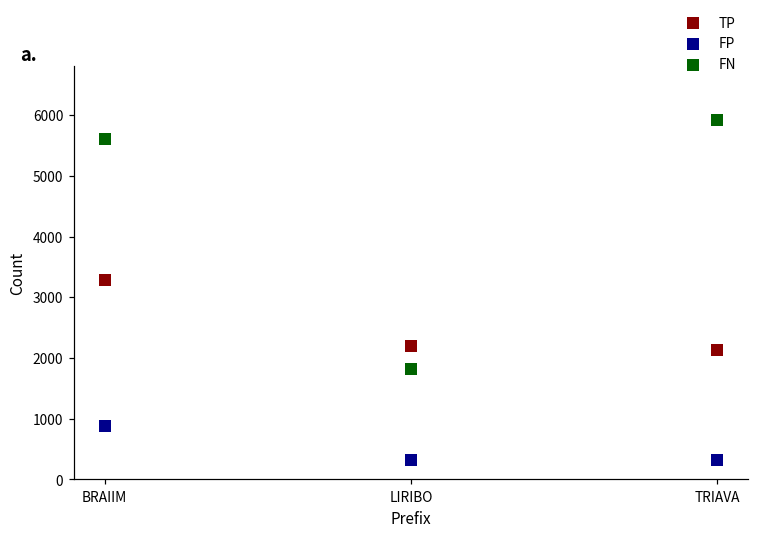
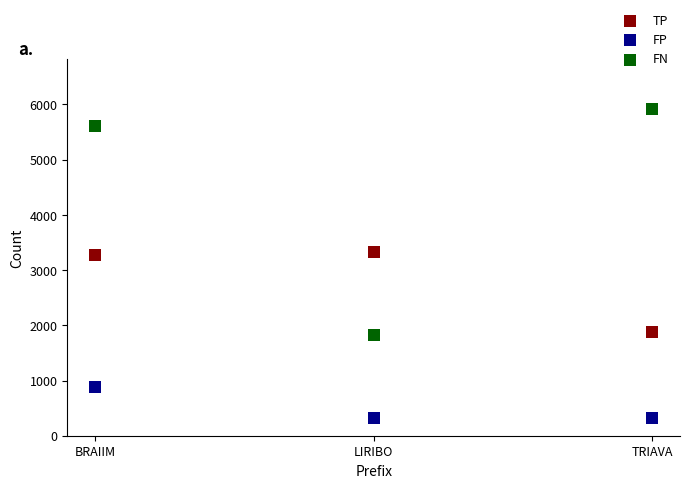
TP, LIRIBO: 2200 -> 3300
TP, TRIAVA: 2100 -> 1900
